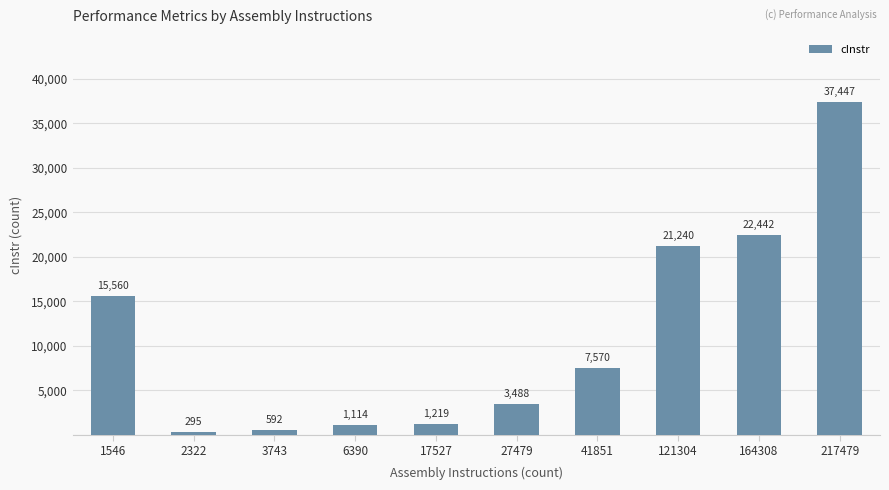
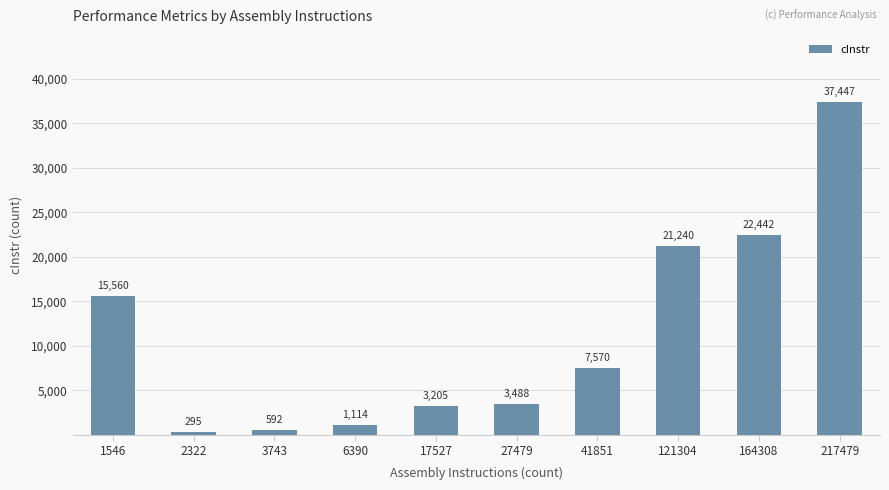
17527: 1,219 -> 3,205
